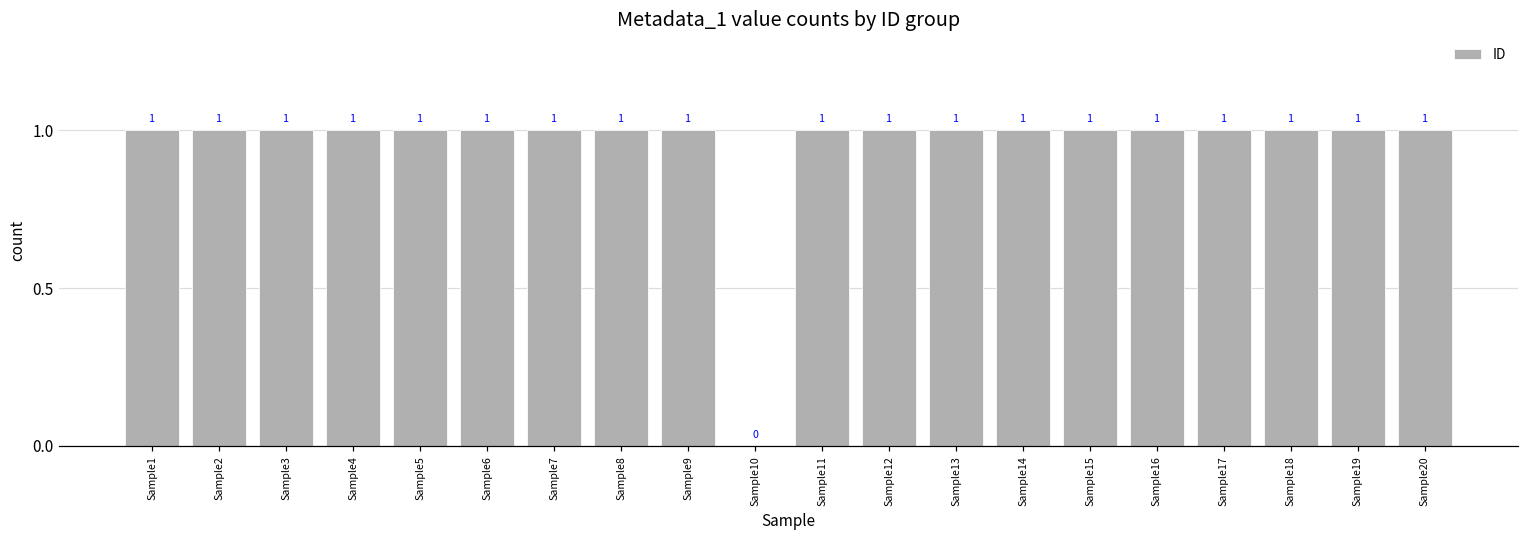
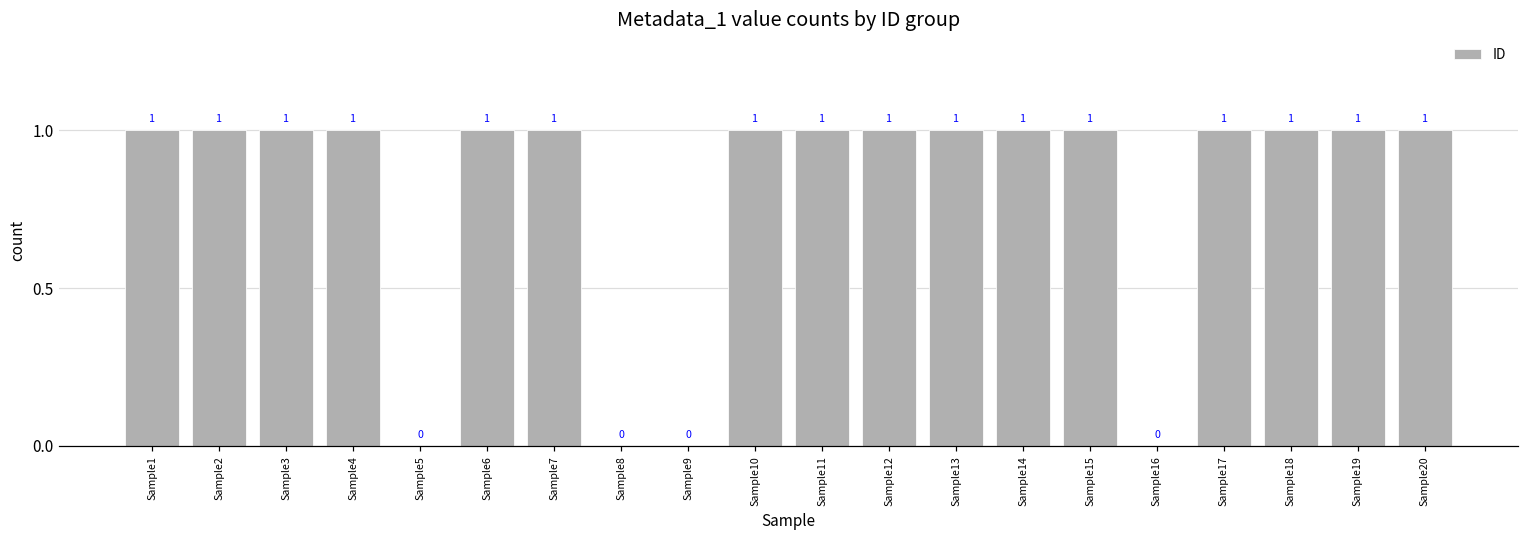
Sample5: 1 -> 0
Sample8: 1 -> 0
Sample9: 1 -> 0
Sample10: 0 -> 1
Sample16: 1 -> 0
